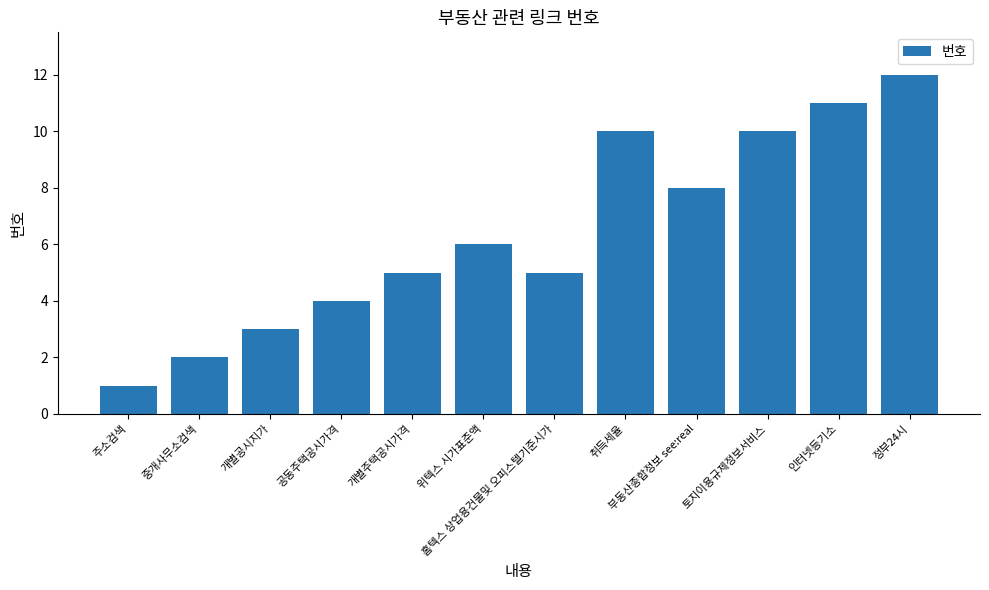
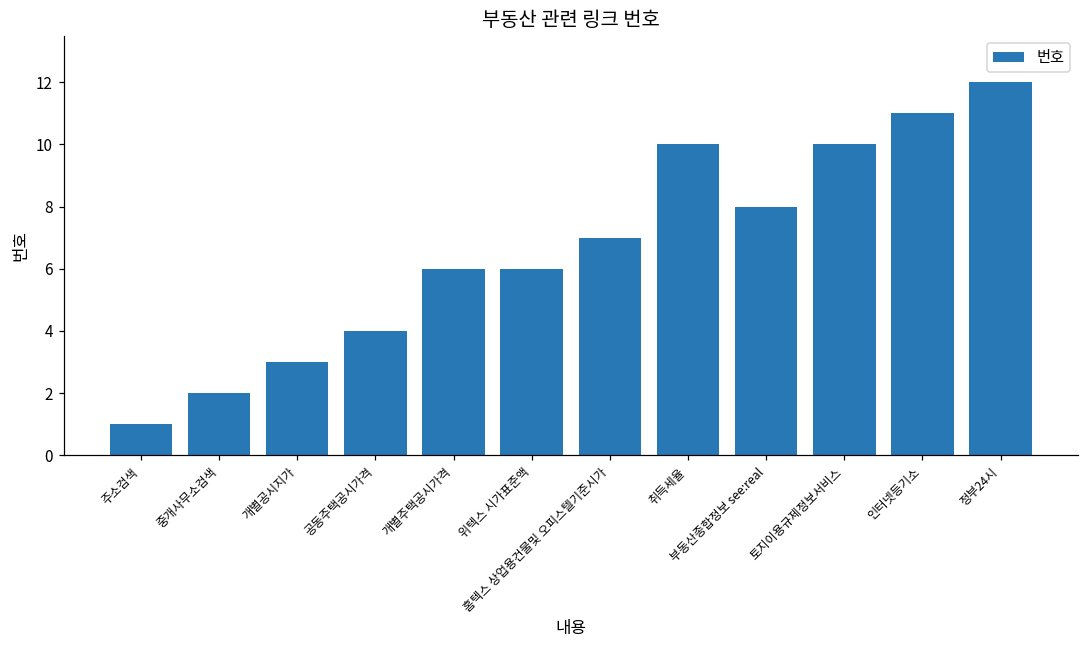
개별주택공시가격: 5 -> 6
홈텍스 상업용건물및 오피스텔기준시가: 5 -> 7
